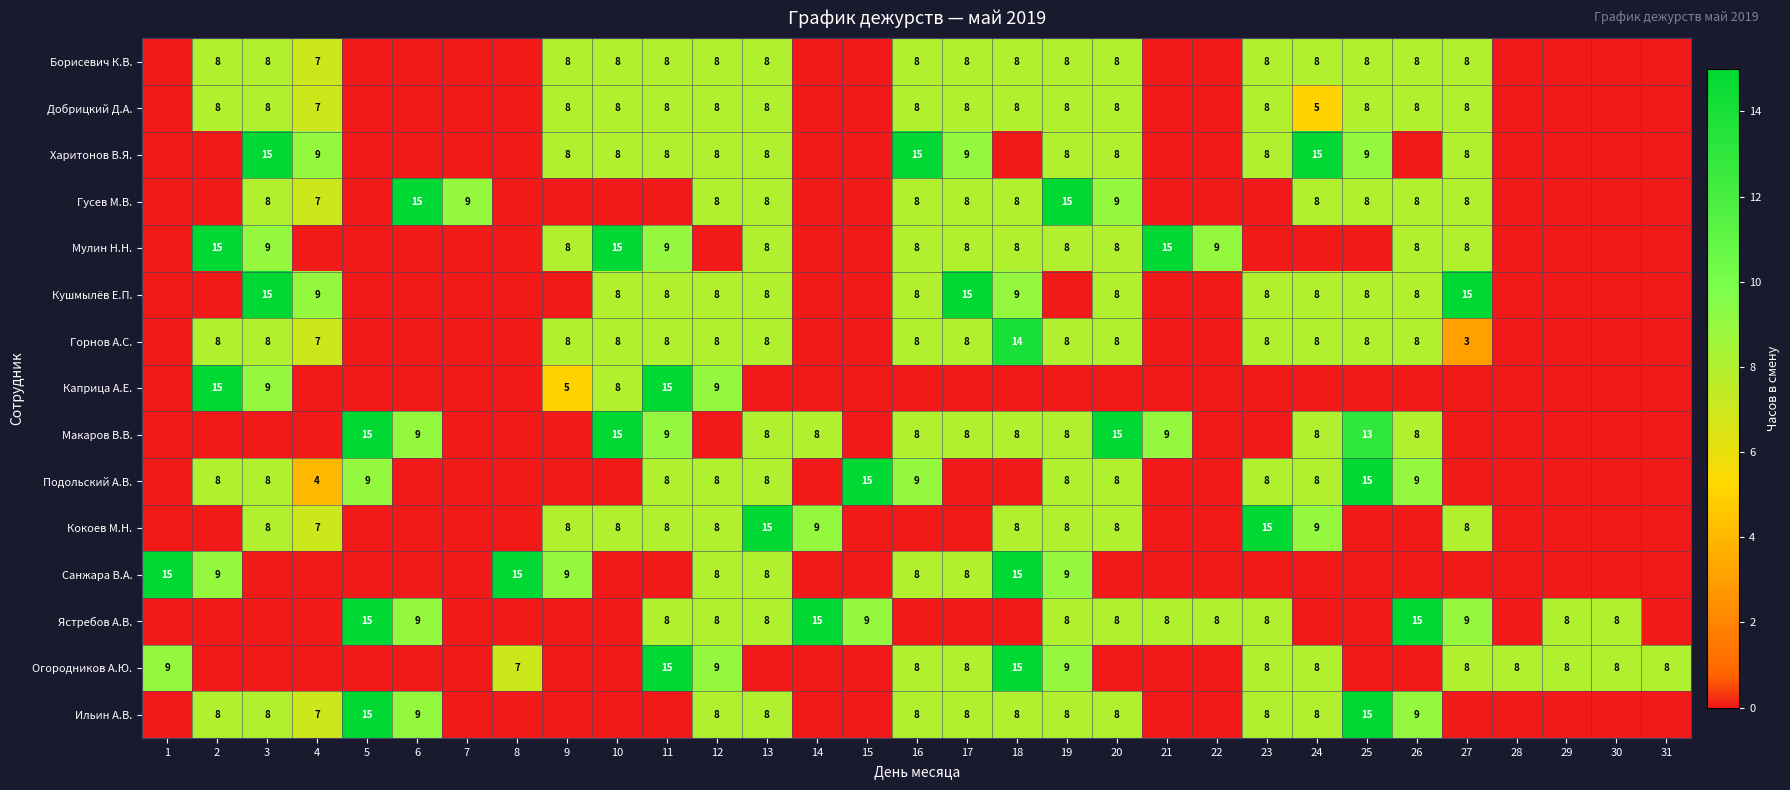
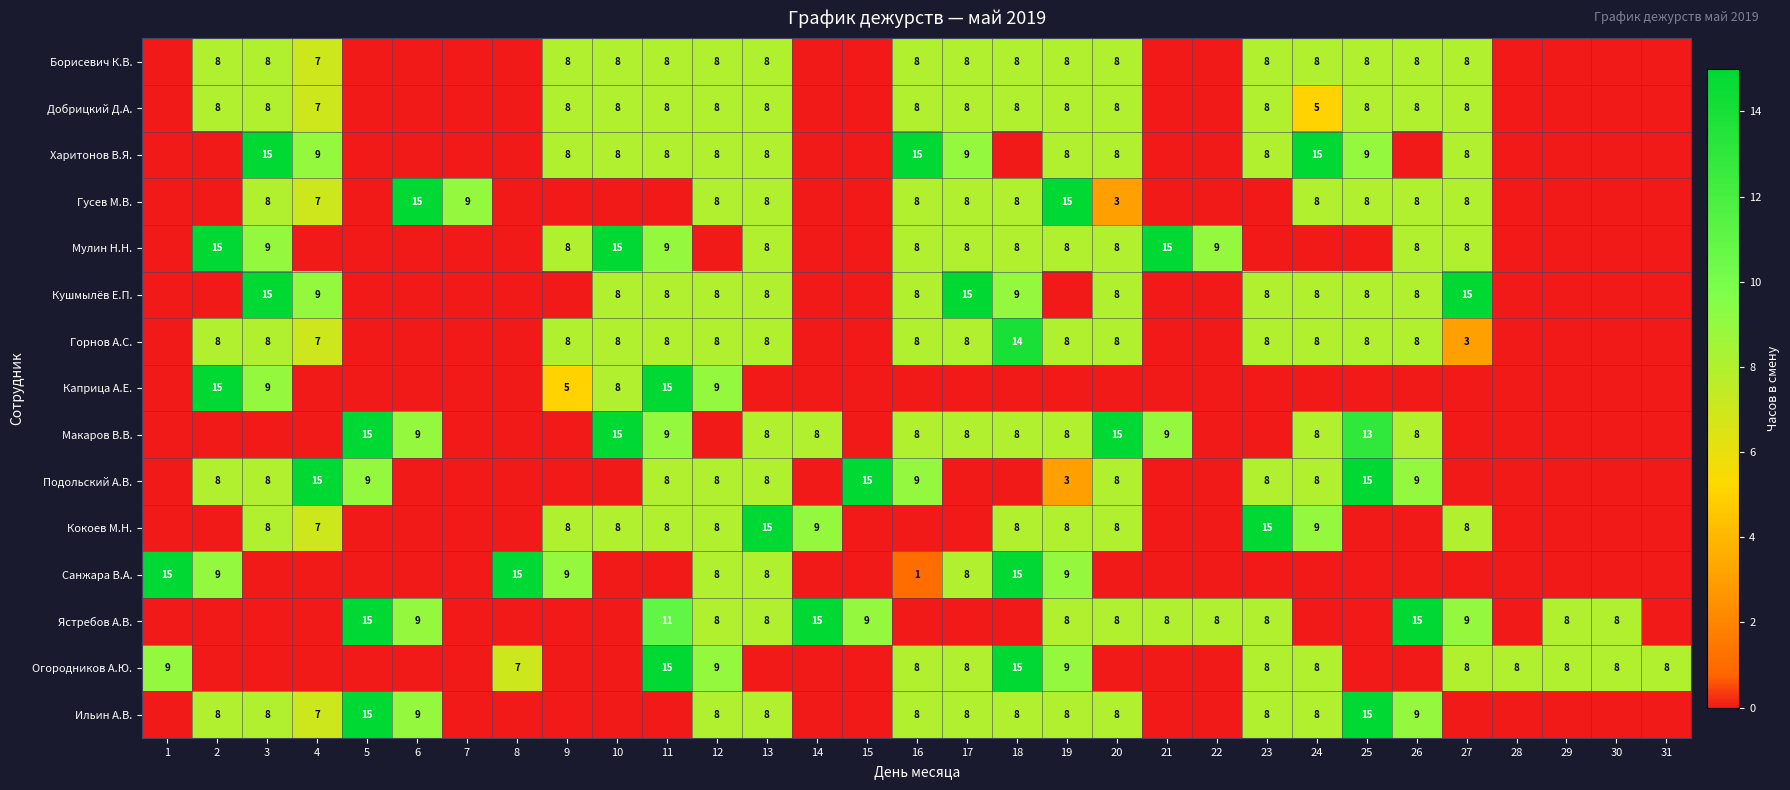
Гусев М.В., 20: 9 -> 3
Подольский А.В., 4: 4 -> 15
Подольский А.В., 19: 8 -> 3
Санжара В.А., 16: 8 -> 1
Ястребов А.В., 11: 8 -> 11
